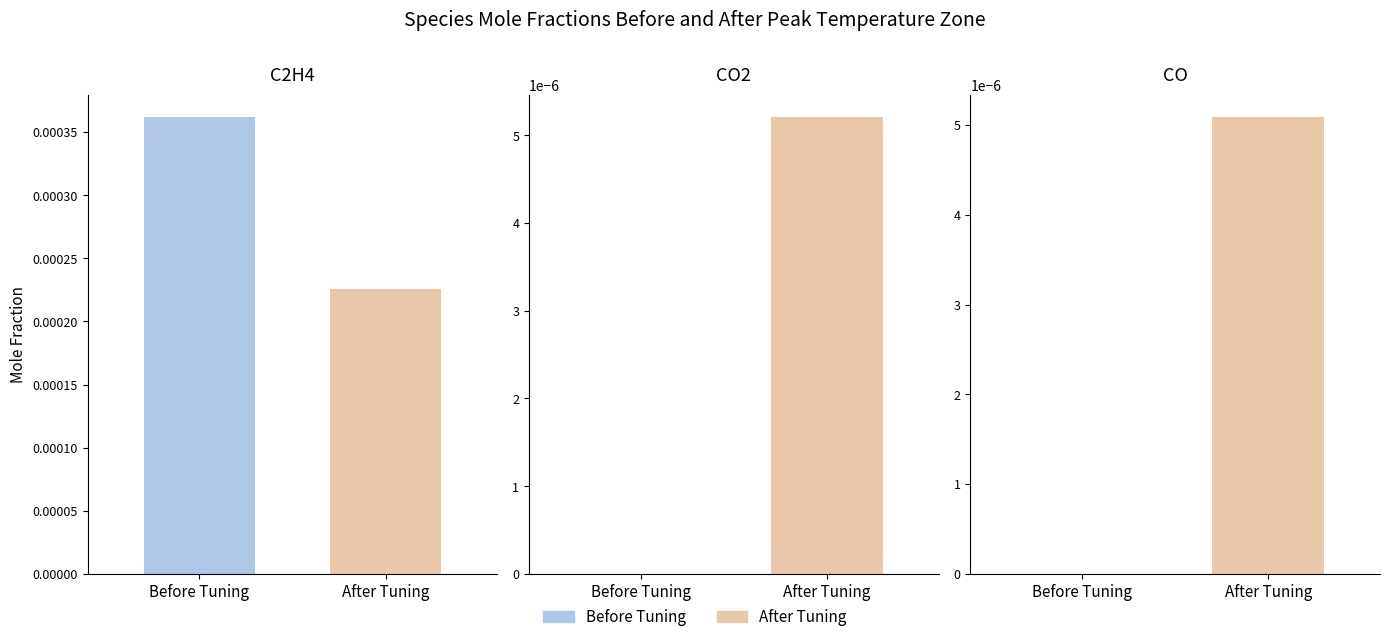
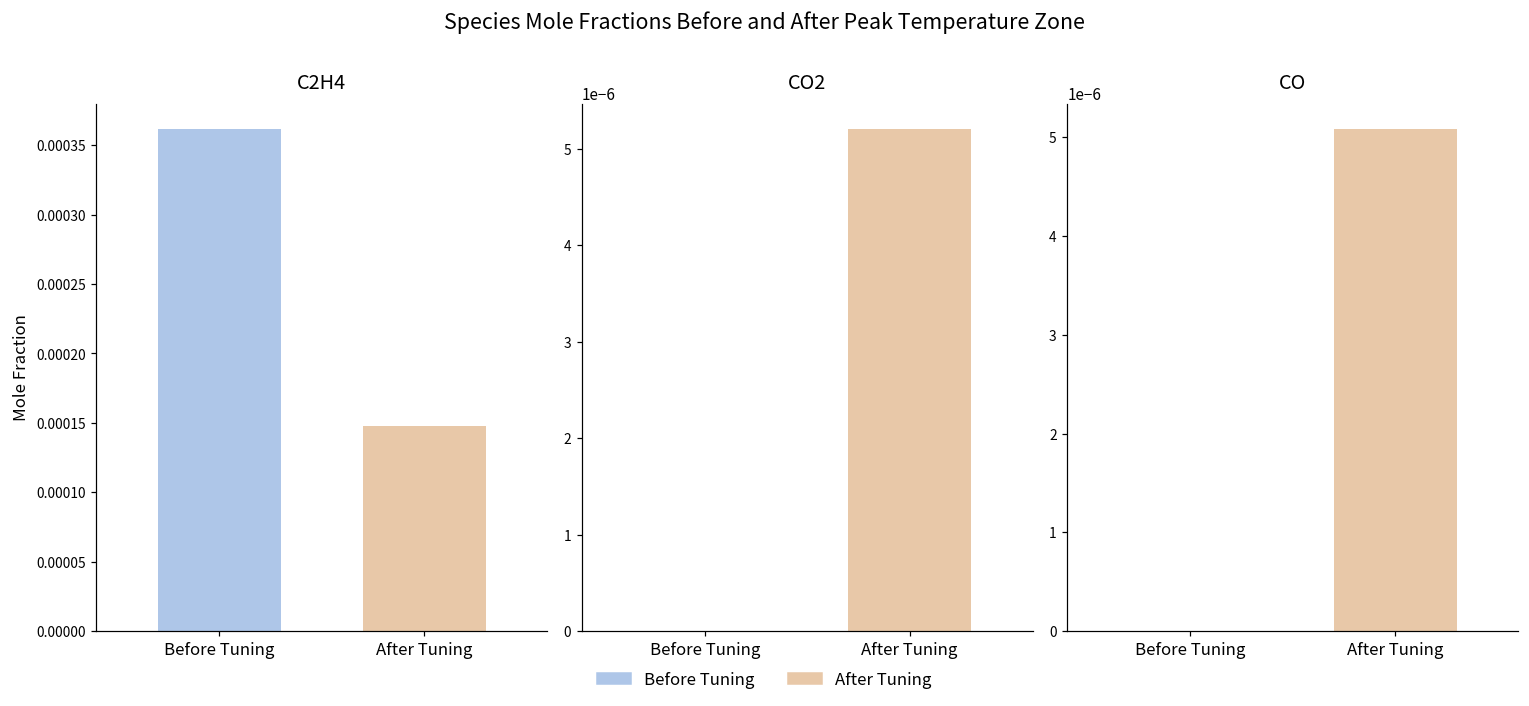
C2H4, After Tuning: 0.000225 -> 0.000148
